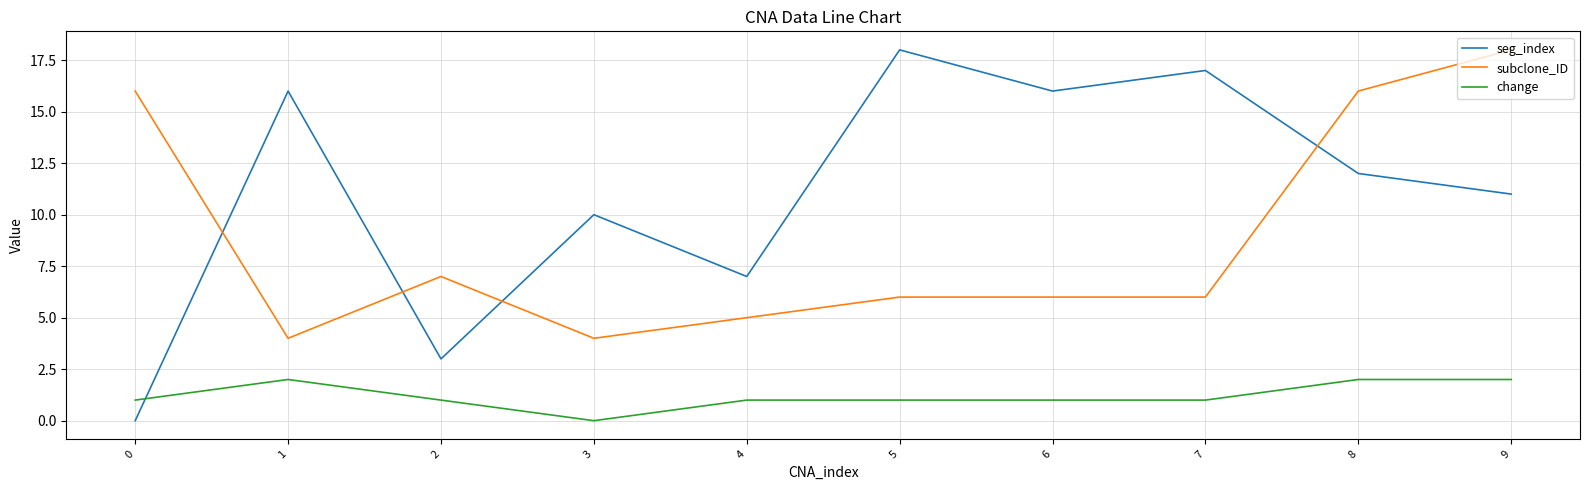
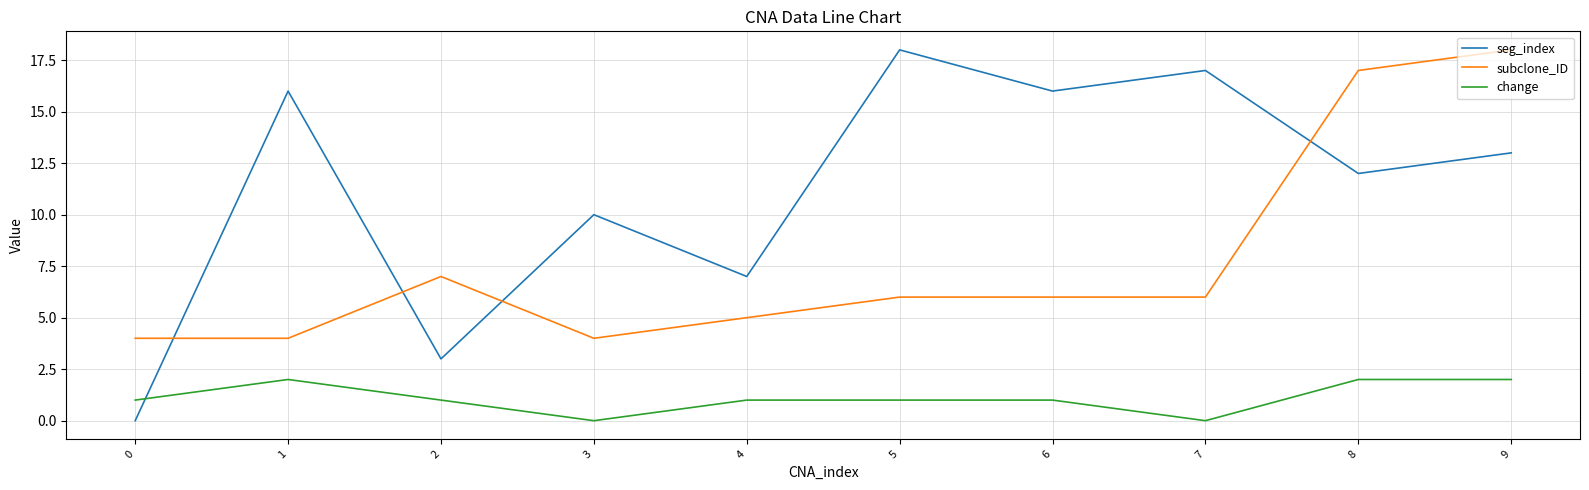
subclone_ID, 0: 16 -> 4
change, 7: 1 -> 0
subclone_ID, 8: 16 -> 17
seg_index, 9: 11 -> 13
